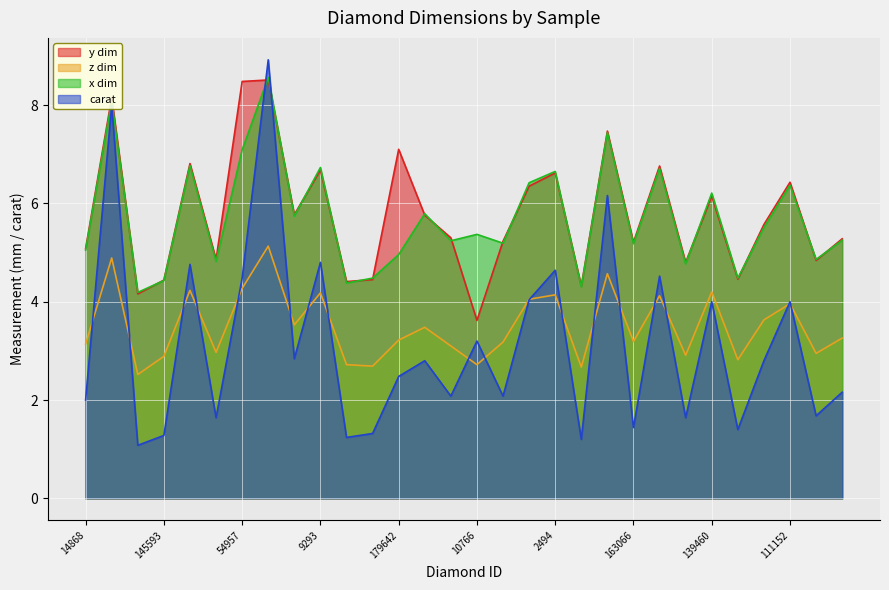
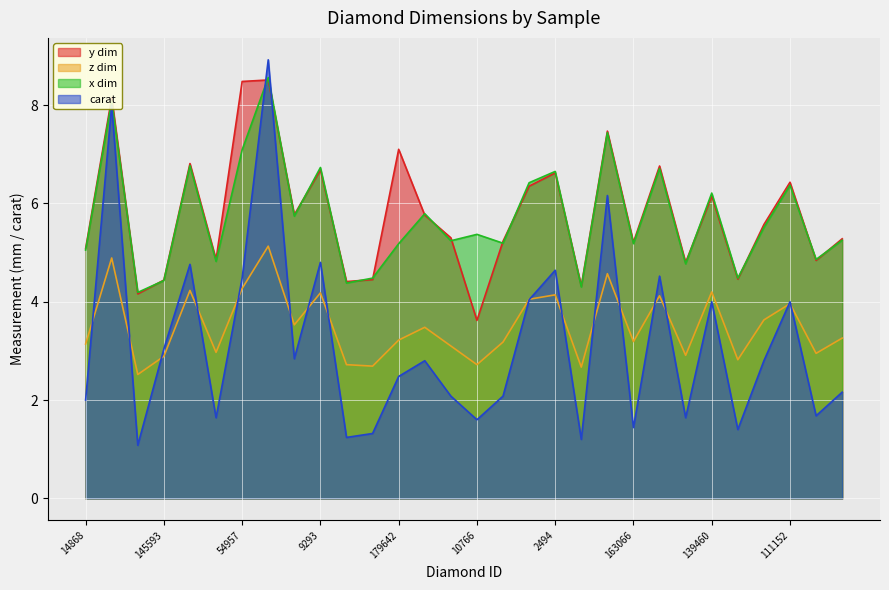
carat, 145593: 1.3 -> 3.0
x dim, 179642: 5.0 -> 5.2
carat, 10766: 3.2 -> 1.6
